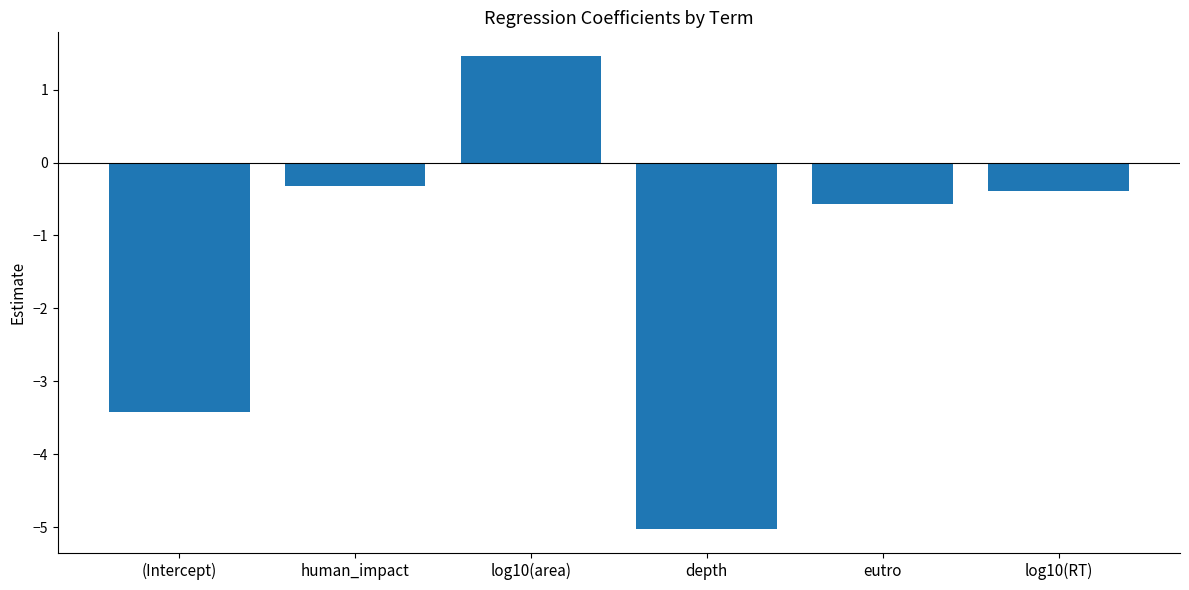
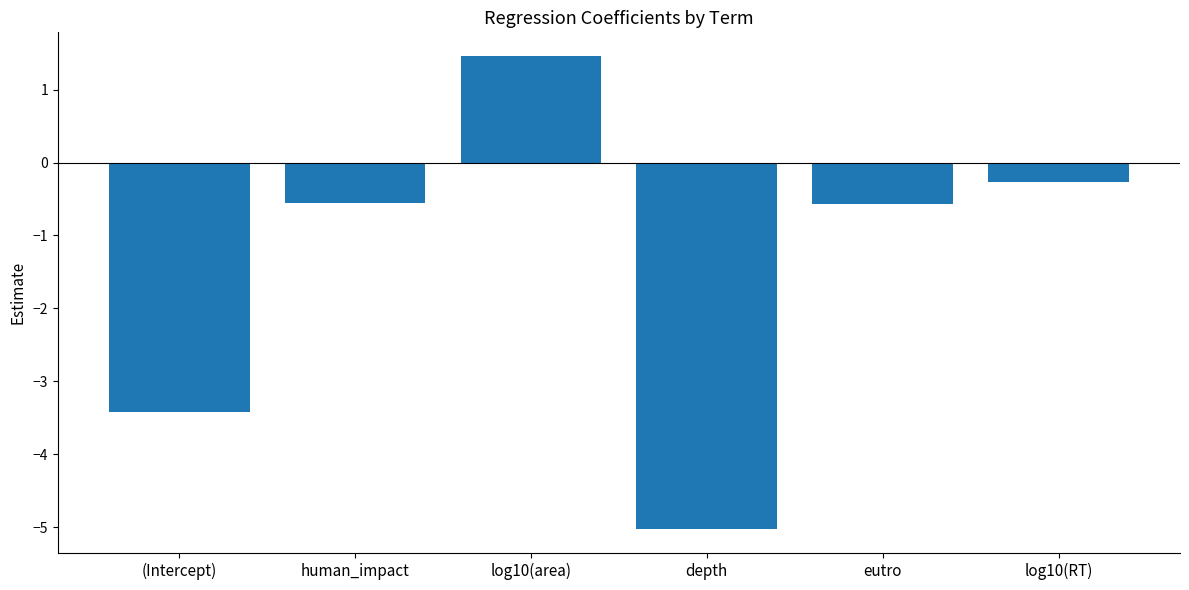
human_impact: -0.3 -> -0.6
log10(RT): -0.4 -> -0.3
